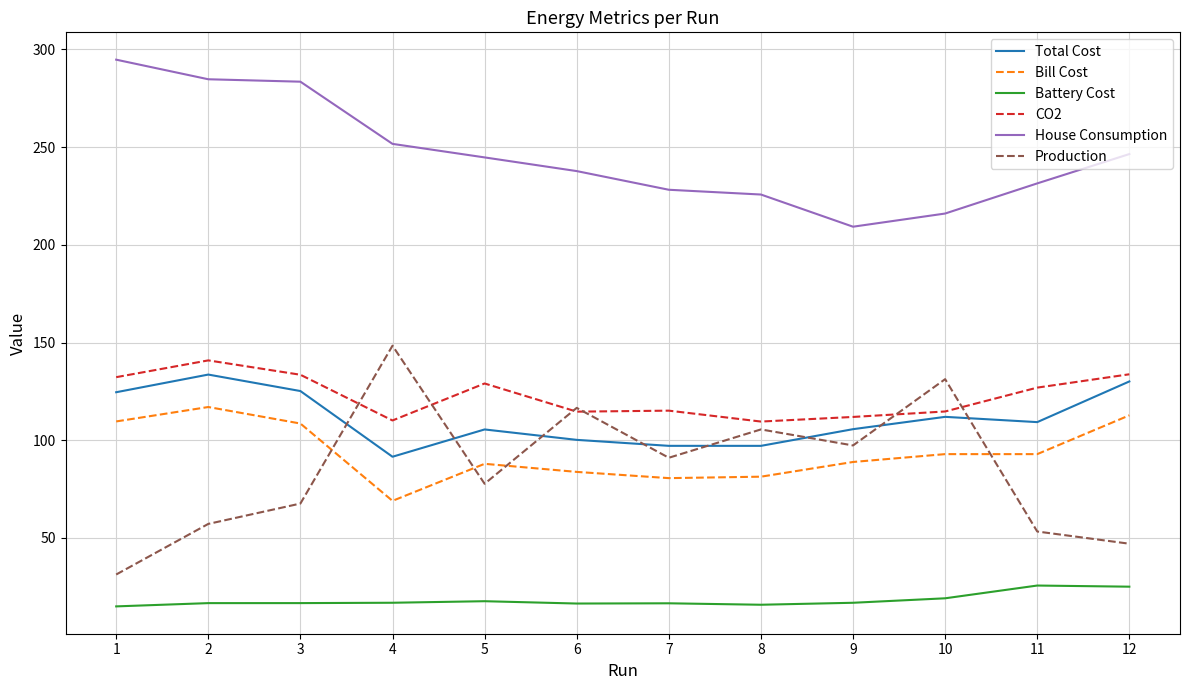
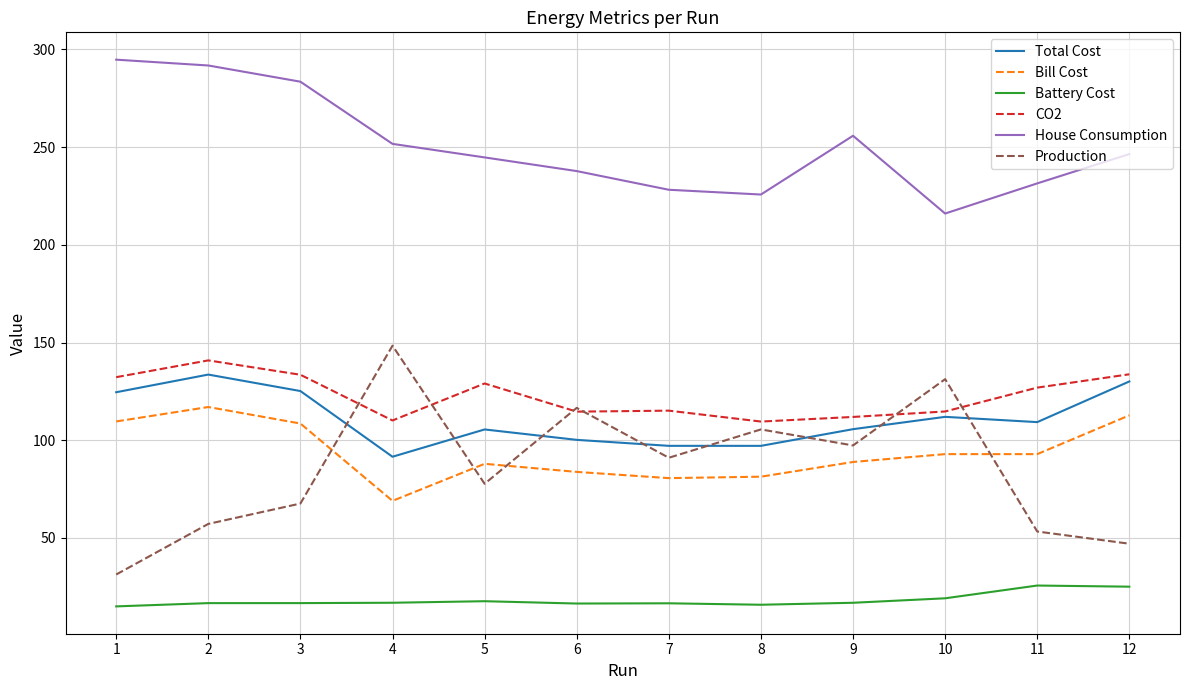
House Consumption, 2: 285 -> 292
House Consumption, 9: 209 -> 256
